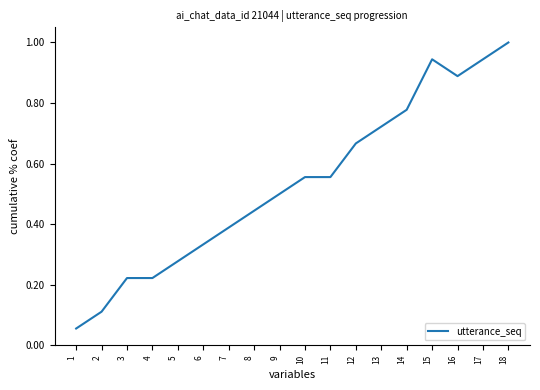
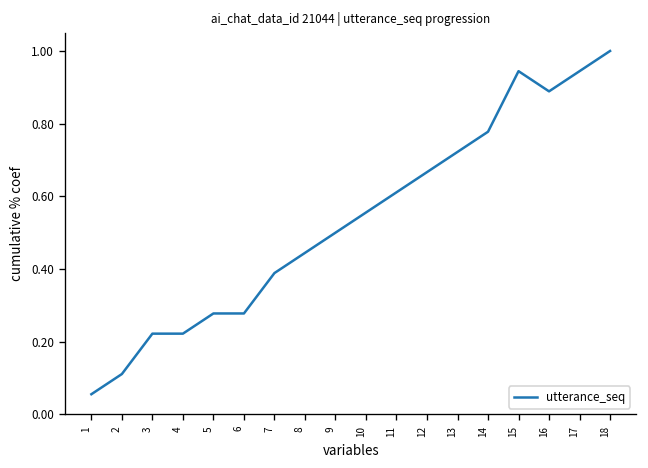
6: 0.33 -> 0.28
11: 0.56 -> 0.61
